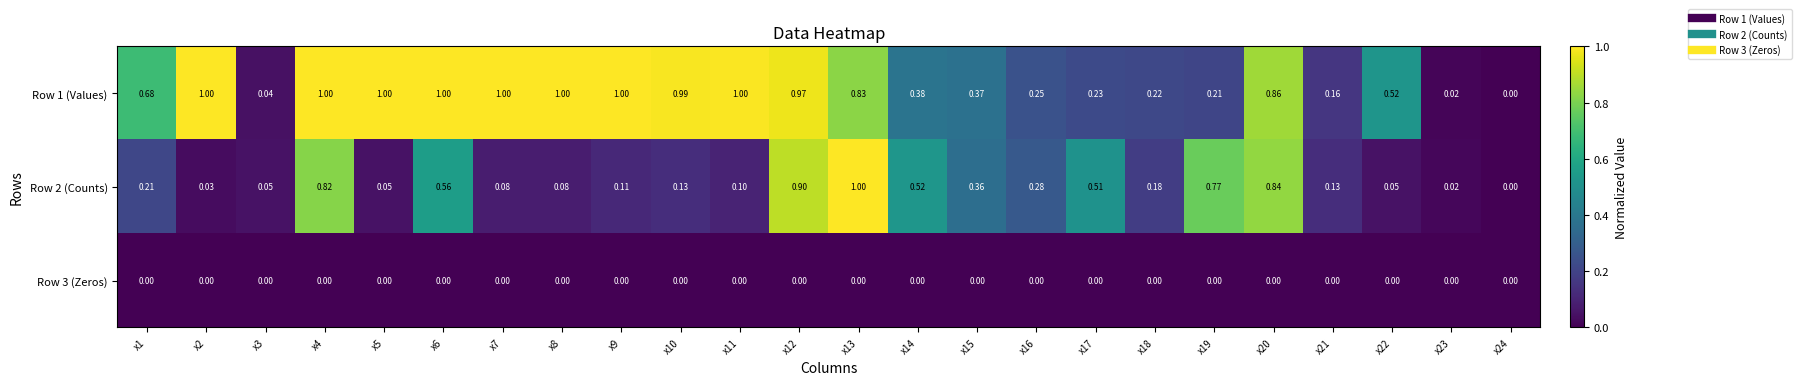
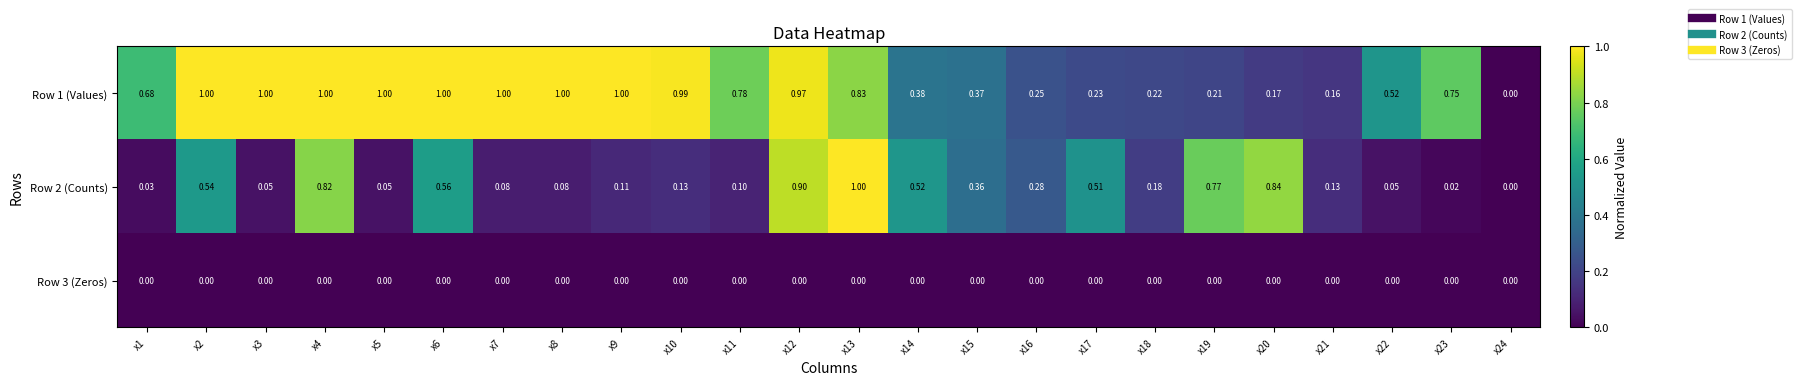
Row 1 (Values), x3: 0.04 -> 1.00
Row 1 (Values), x11: 1.00 -> 0.78
Row 1 (Values), x20: 0.86 -> 0.17
Row 1 (Values), x23: 0.02 -> 0.75
Row 2 (Counts), x1: 0.21 -> 0.03
Row 2 (Counts), x2: 0.03 -> 0.54
